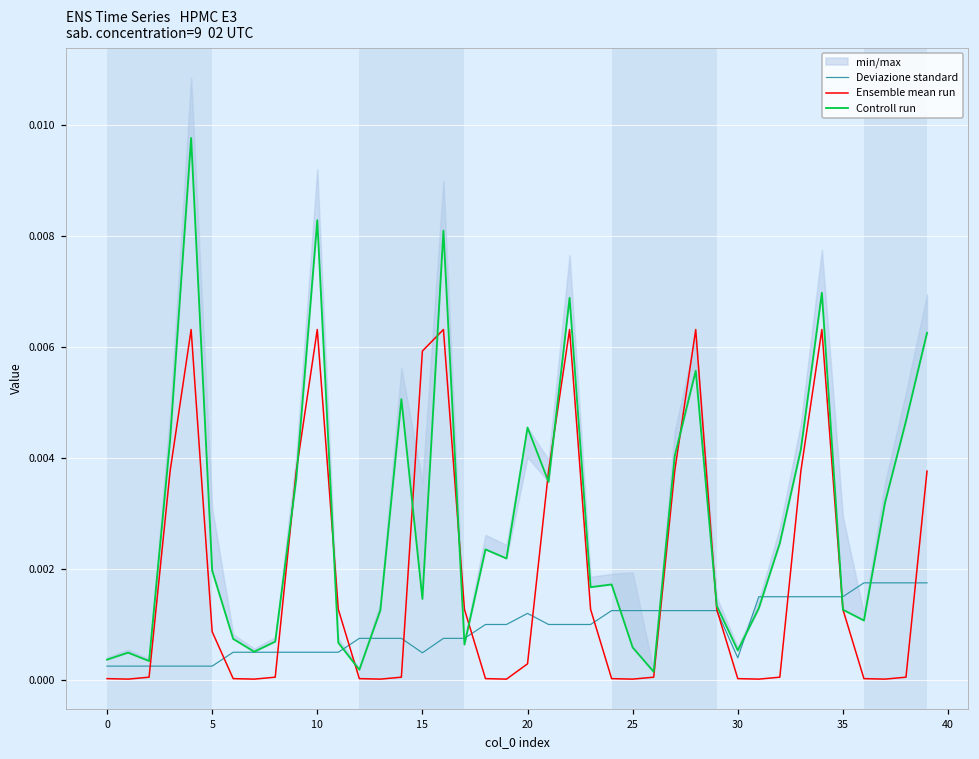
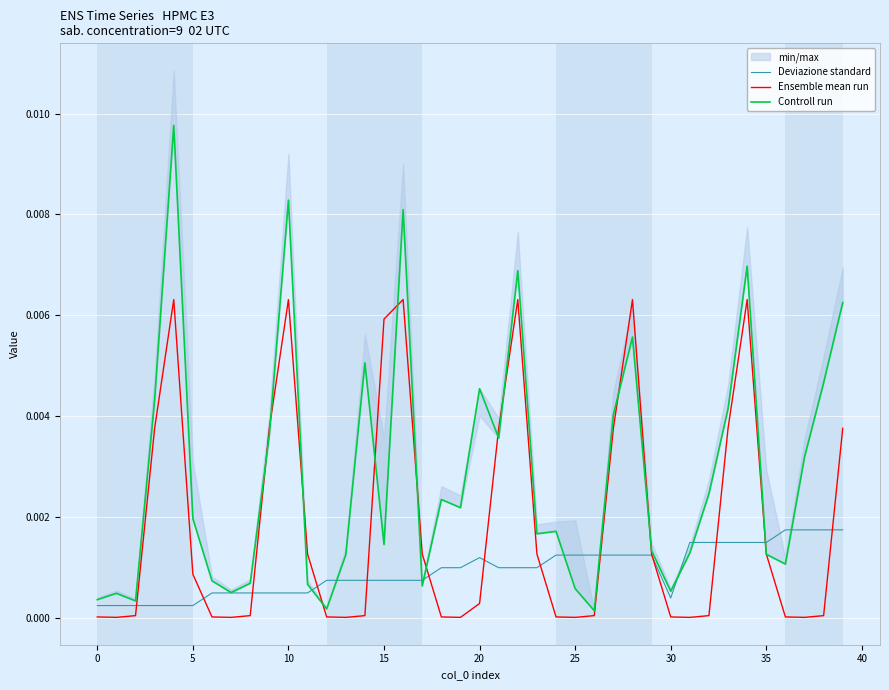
Deviazione standard, 15: 0.0005 -> 0.0008
